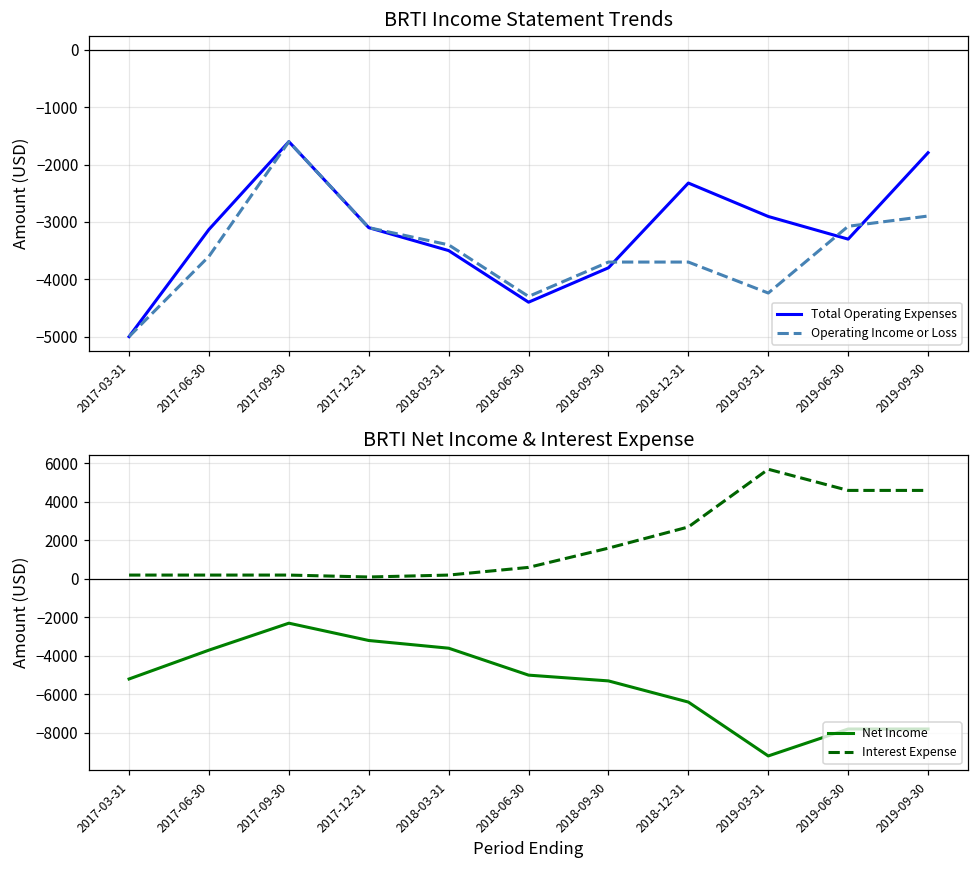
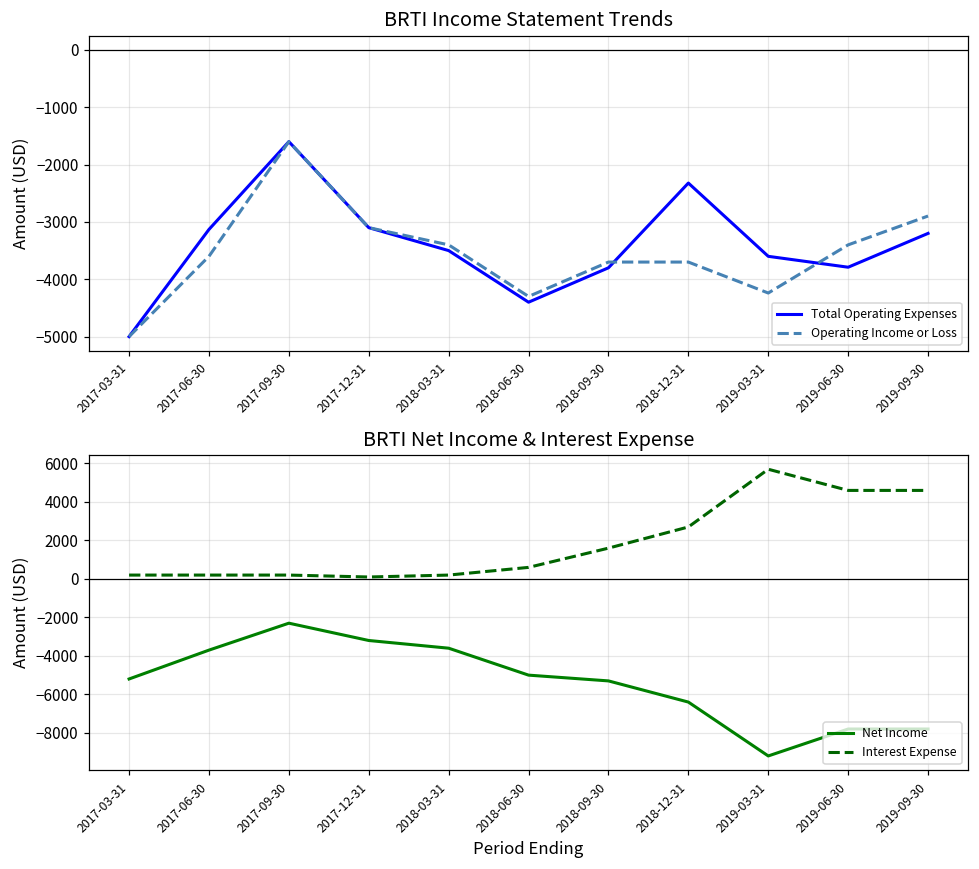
BRTI Income Statement Trends, Total Operating Expenses, 2019-03-31: -2900 -> -3600
BRTI Income Statement Trends, Total Operating Expenses, 2019-06-30: -3300 -> -3800
BRTI Income Statement Trends, Operating Income or Loss, 2019-06-30: -3100 -> -3400
BRTI Income Statement Trends, Total Operating Expenses, 2019-09-30: -1800 -> -3200
